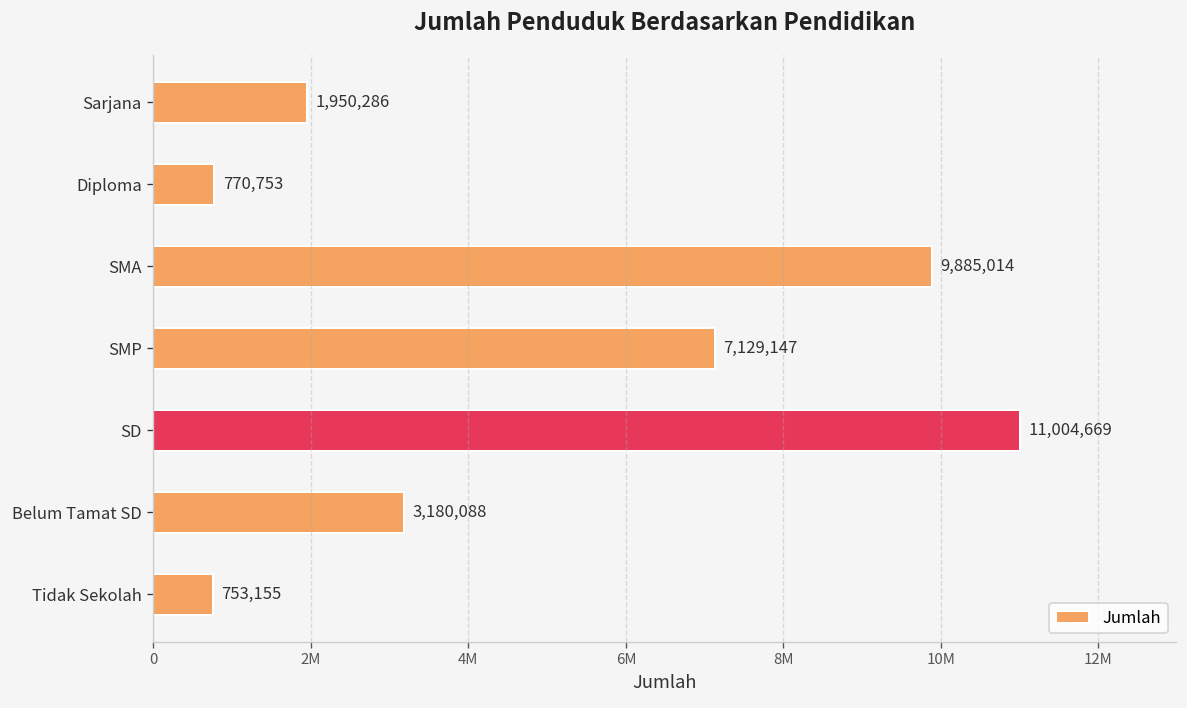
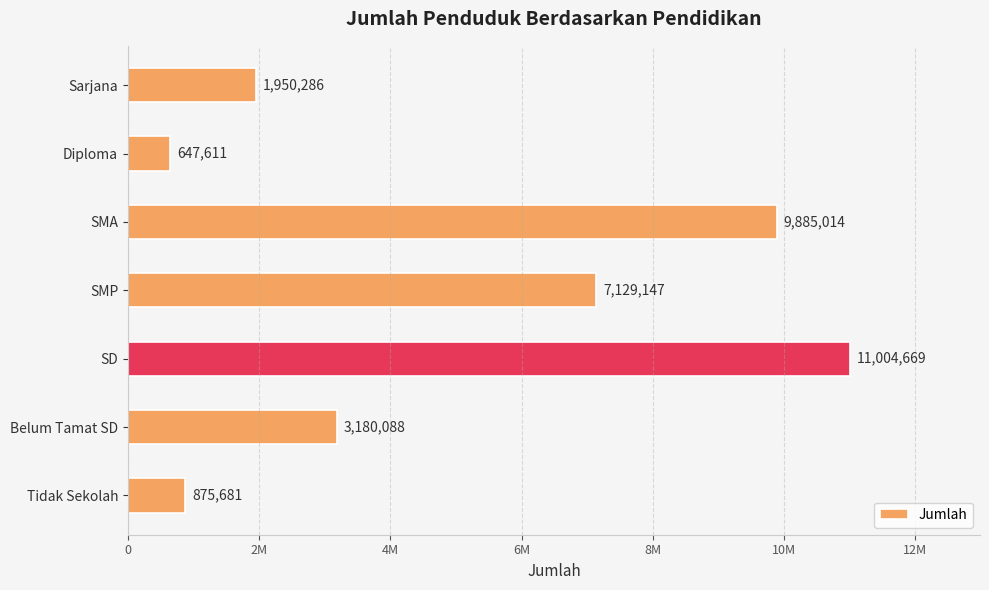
Diploma: 770,753 -> 647,611
Tidak Sekolah: 753,155 -> 875,681
